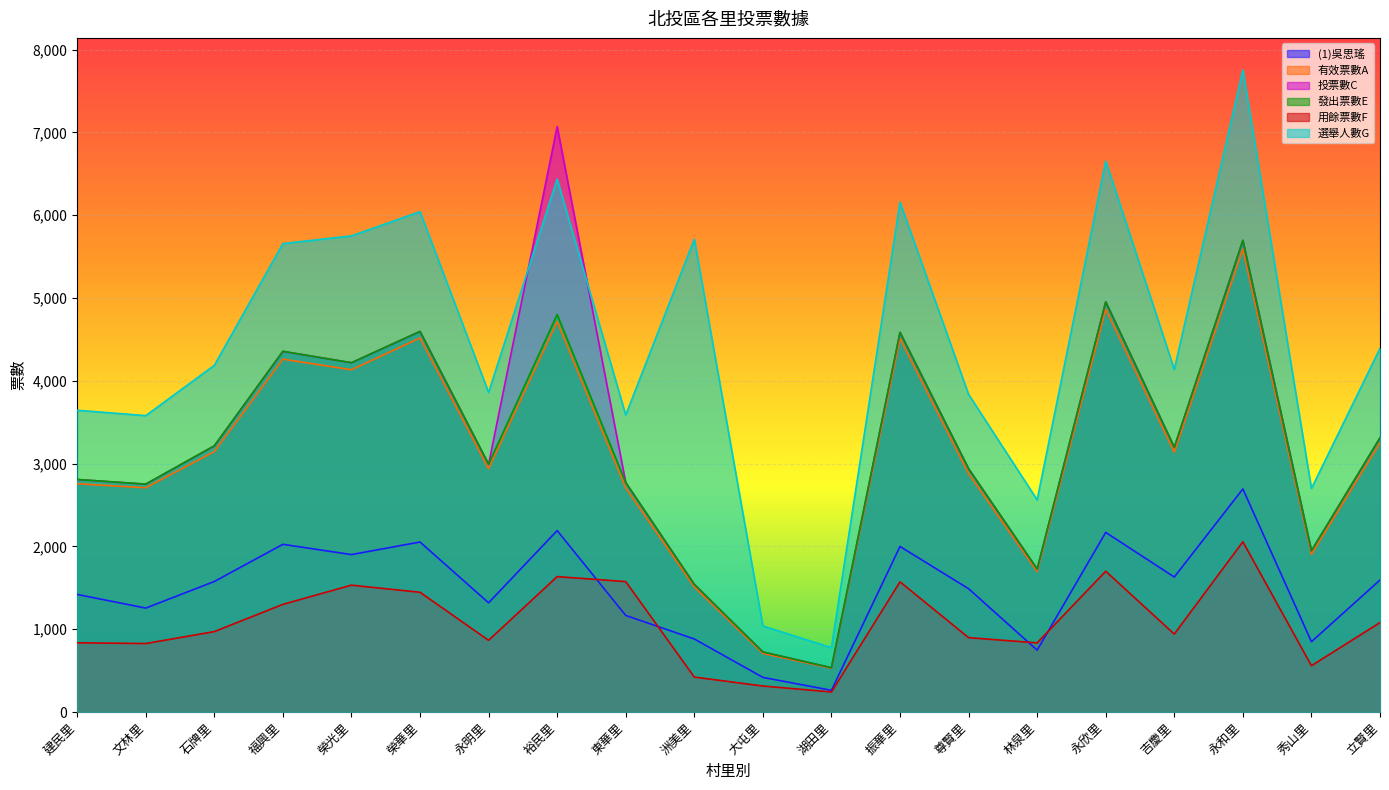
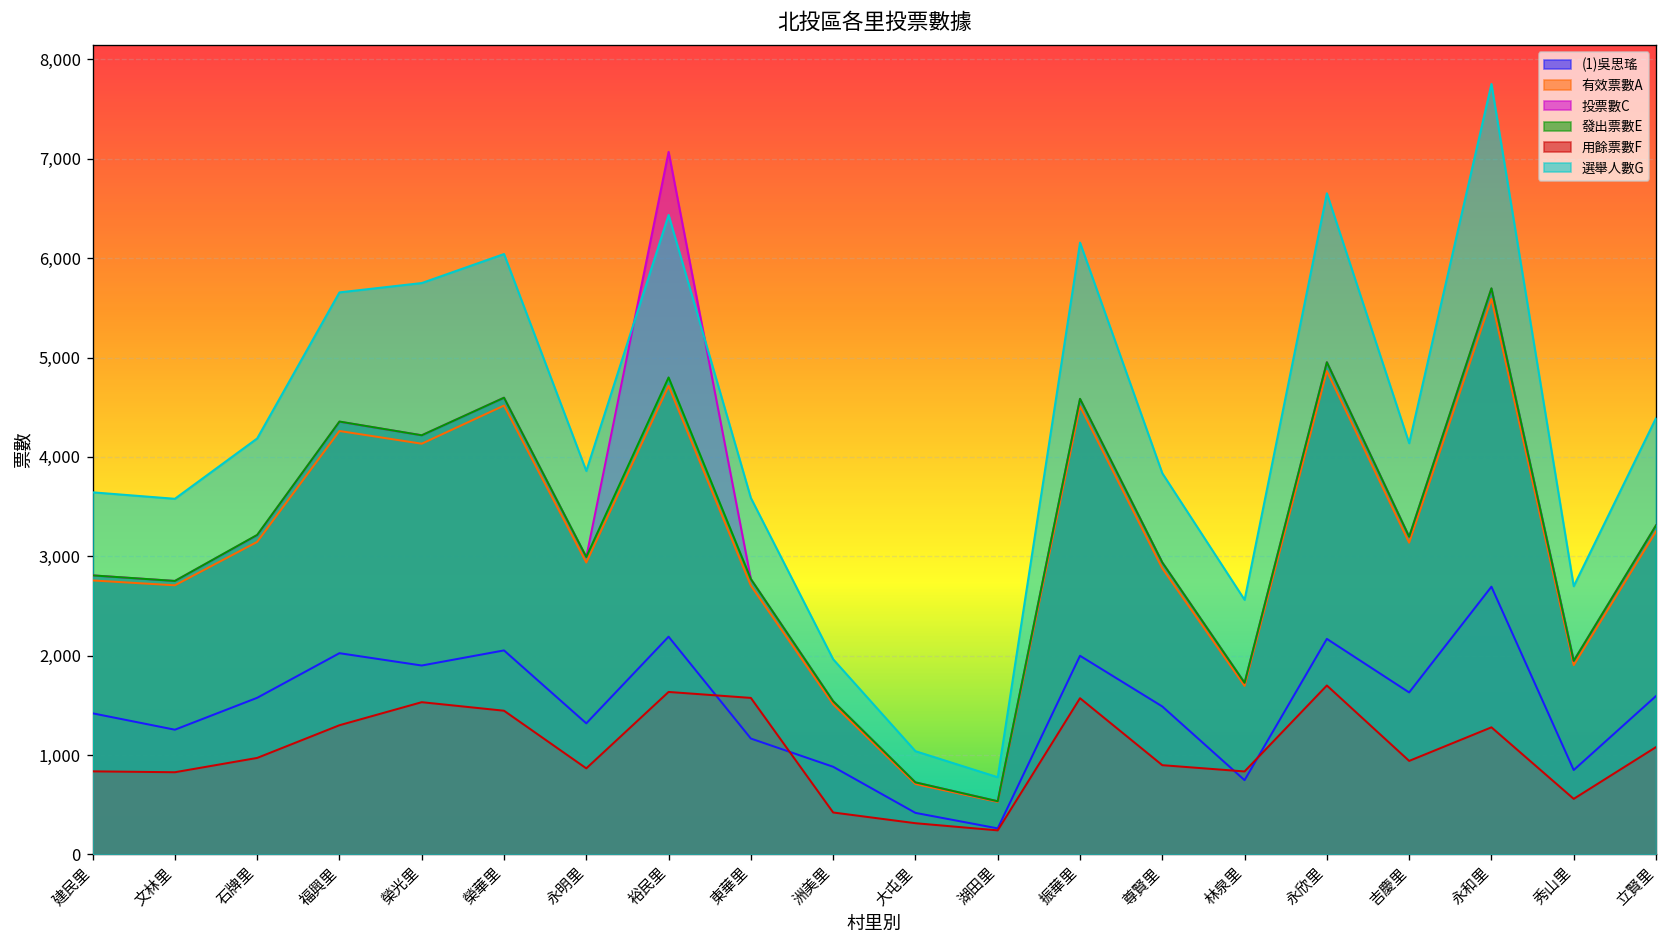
選舉人數G, 洲美里: 5,700 -> 2,000
用餘票數F, 永和里: 2,100 -> 1,300
